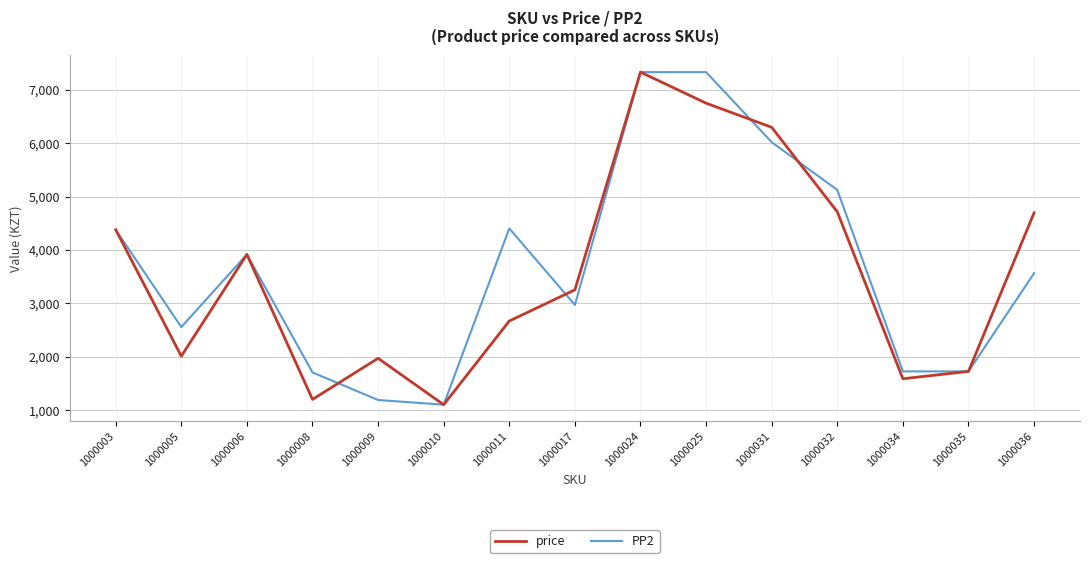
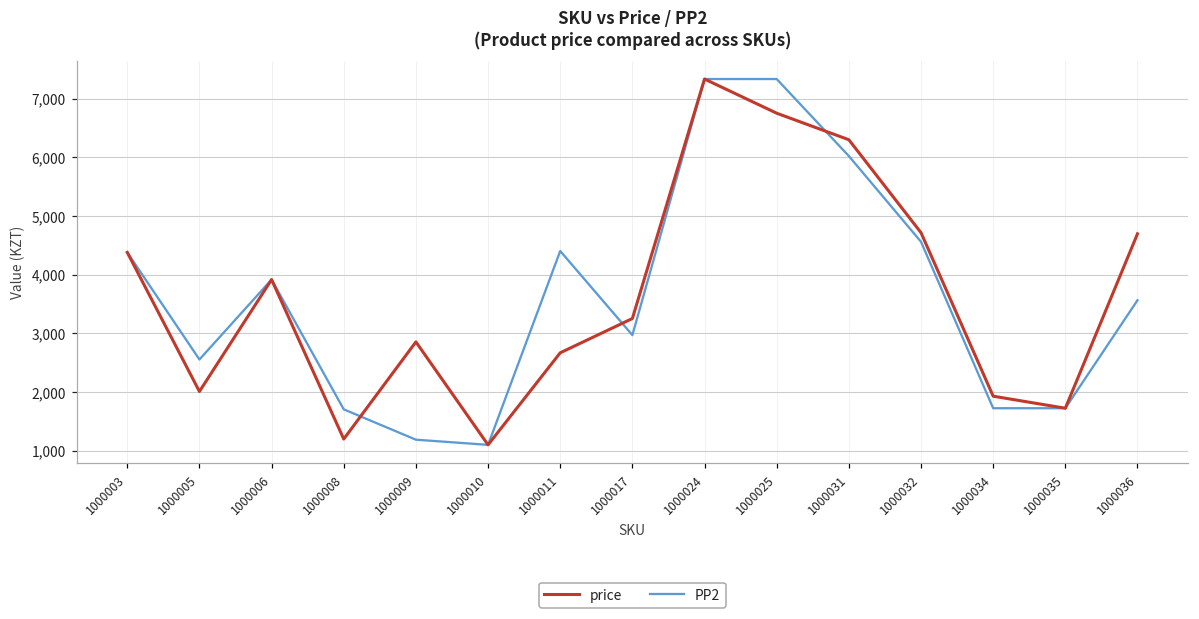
price, 1000009: 2,000 -> 2,900
PP2, 1000032: 5,100 -> 4,600
price, 1000034: 1,600 -> 1,900
